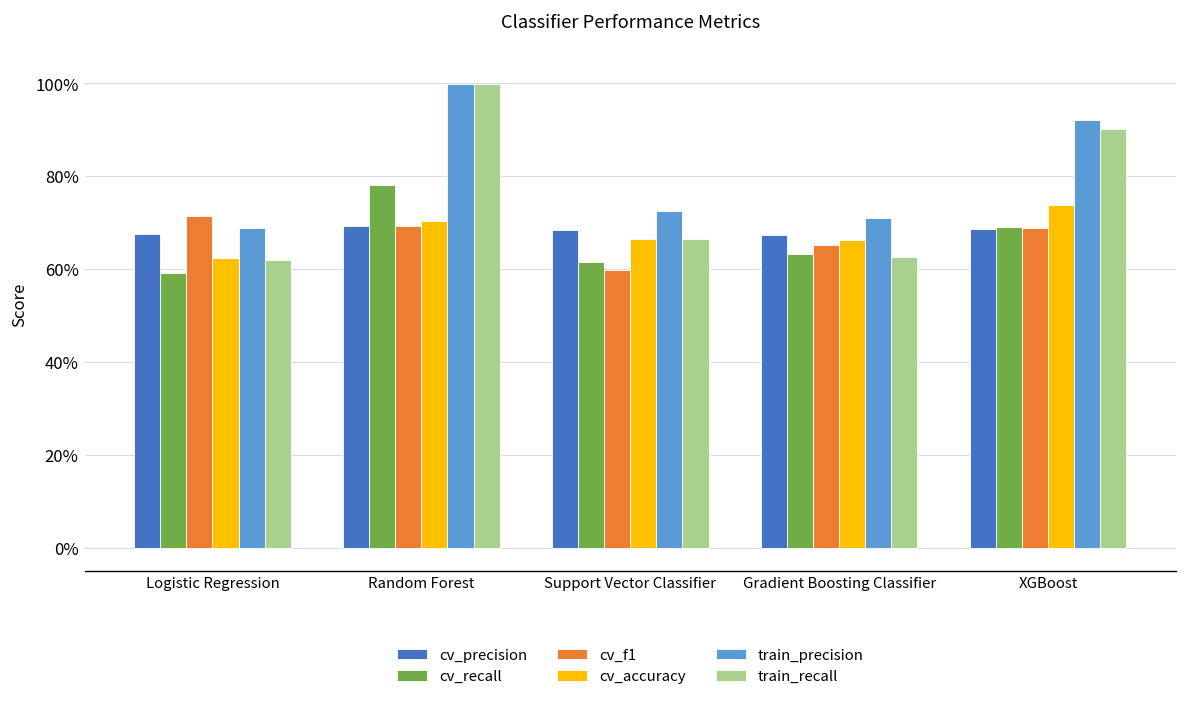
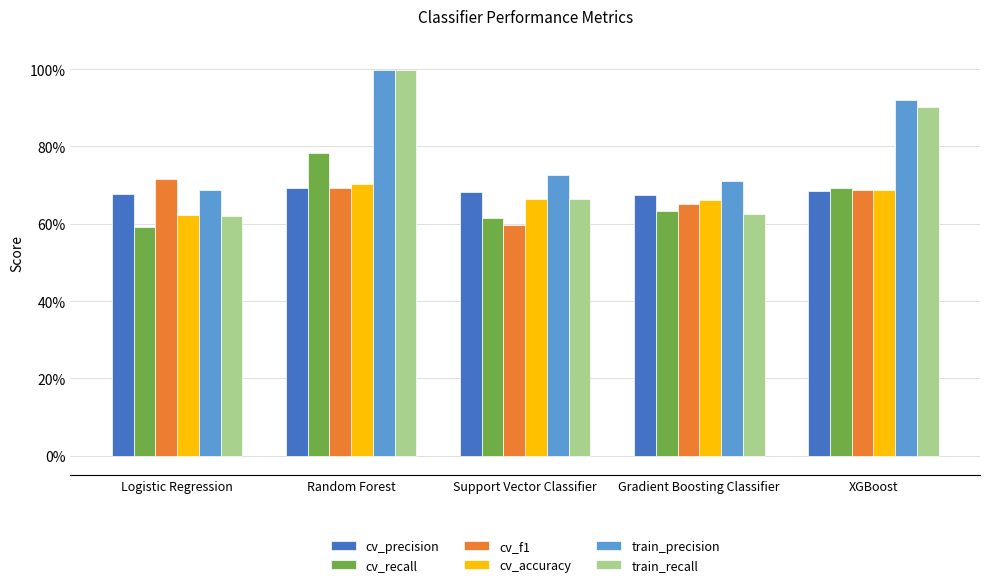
cv_accuracy, XGBoost: 74% -> 69%
